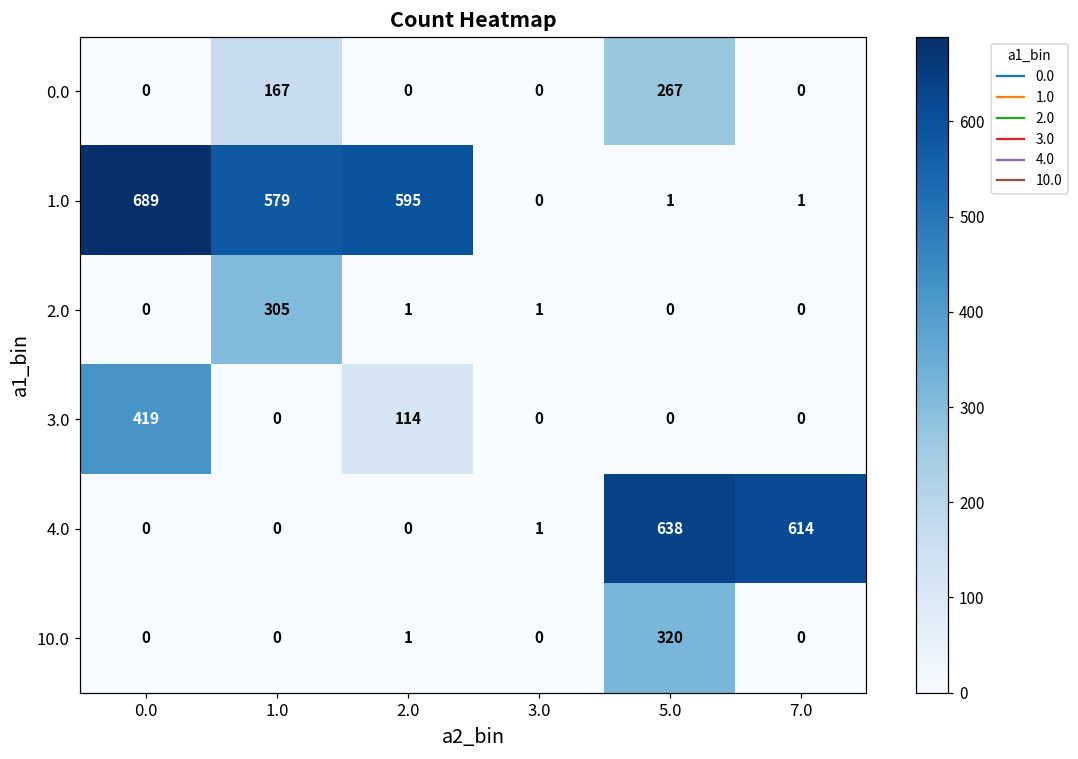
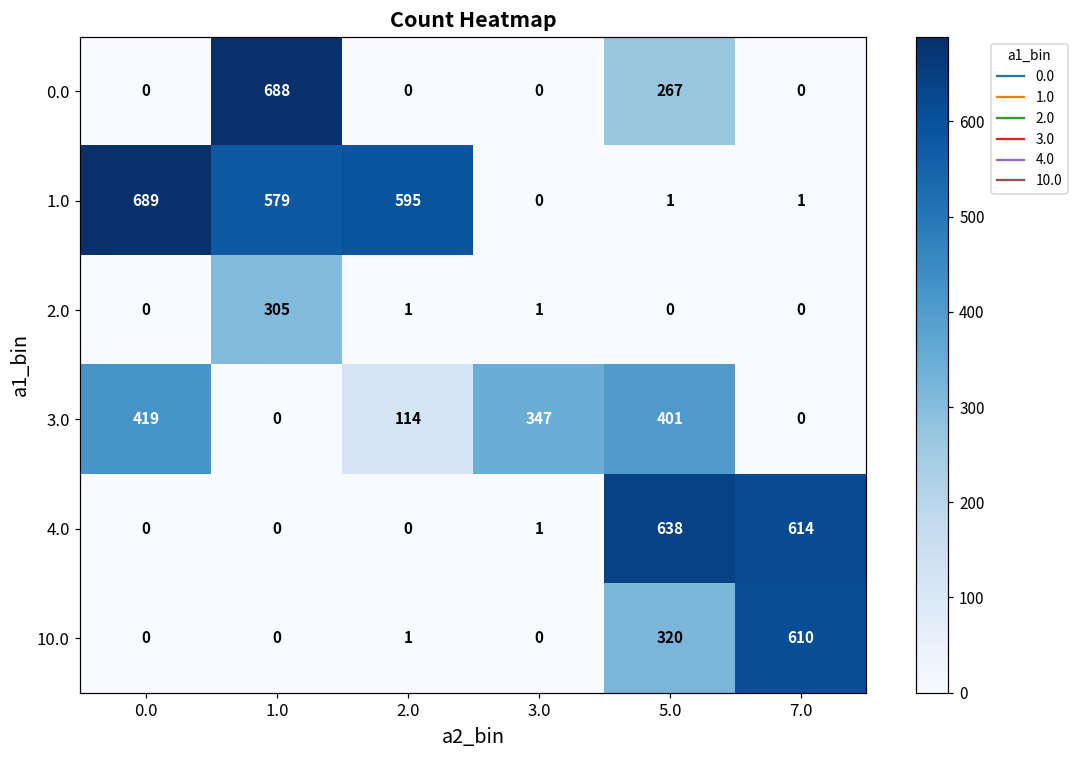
0.0, 1.0: 167 -> 688
3.0, 3.0: 0 -> 347
3.0, 5.0: 0 -> 401
10.0, 7.0: 0 -> 610
